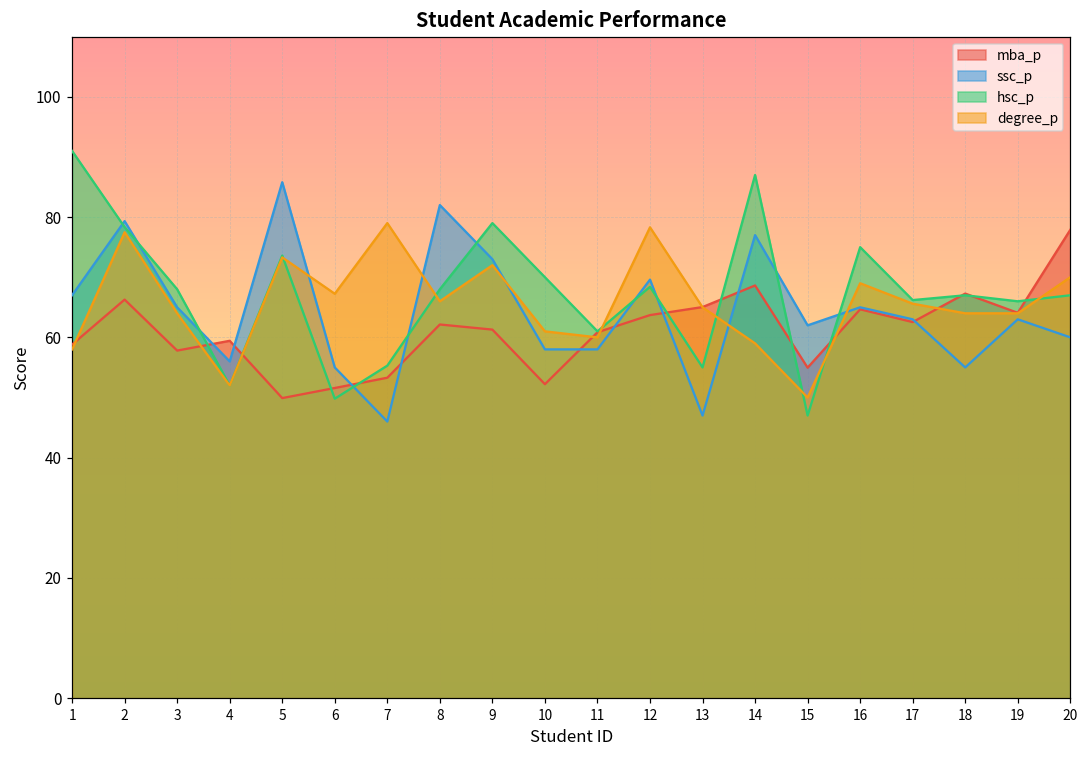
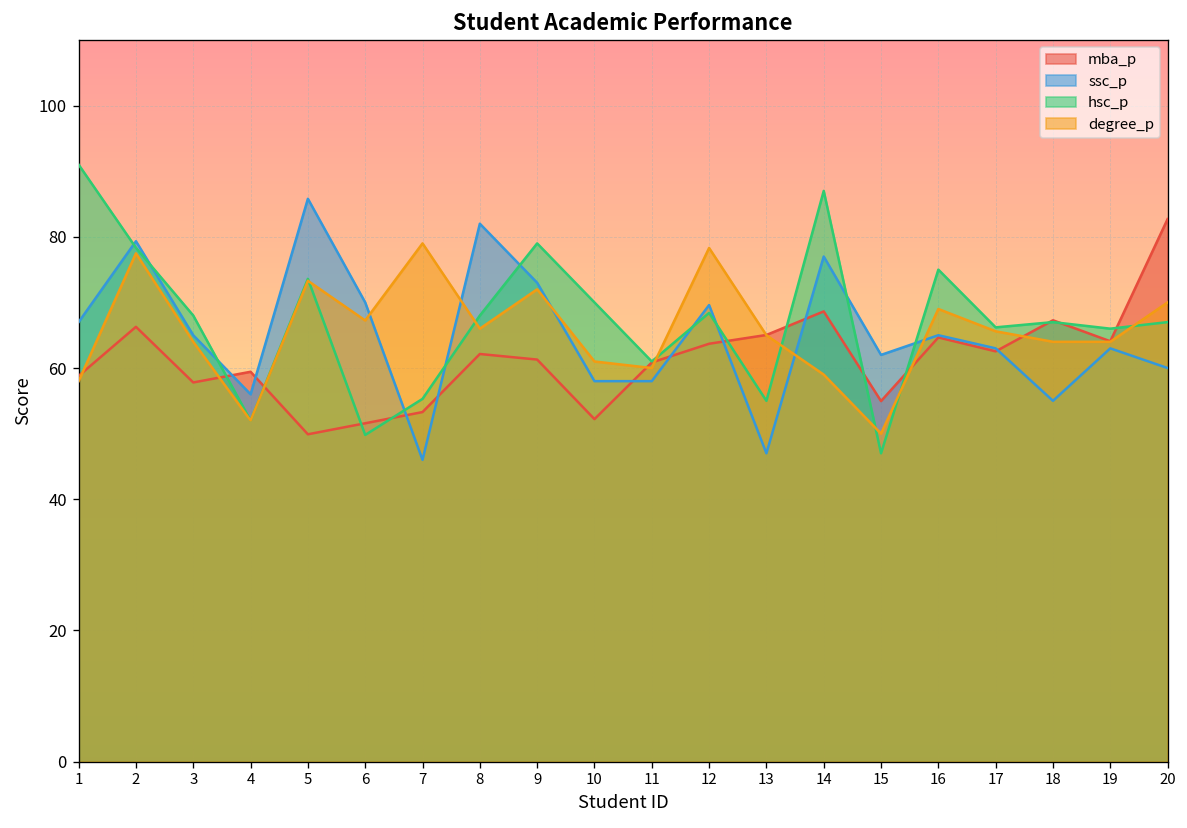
ssc_p, 6: 55 -> 70
mba_p, 20: 78 -> 83
